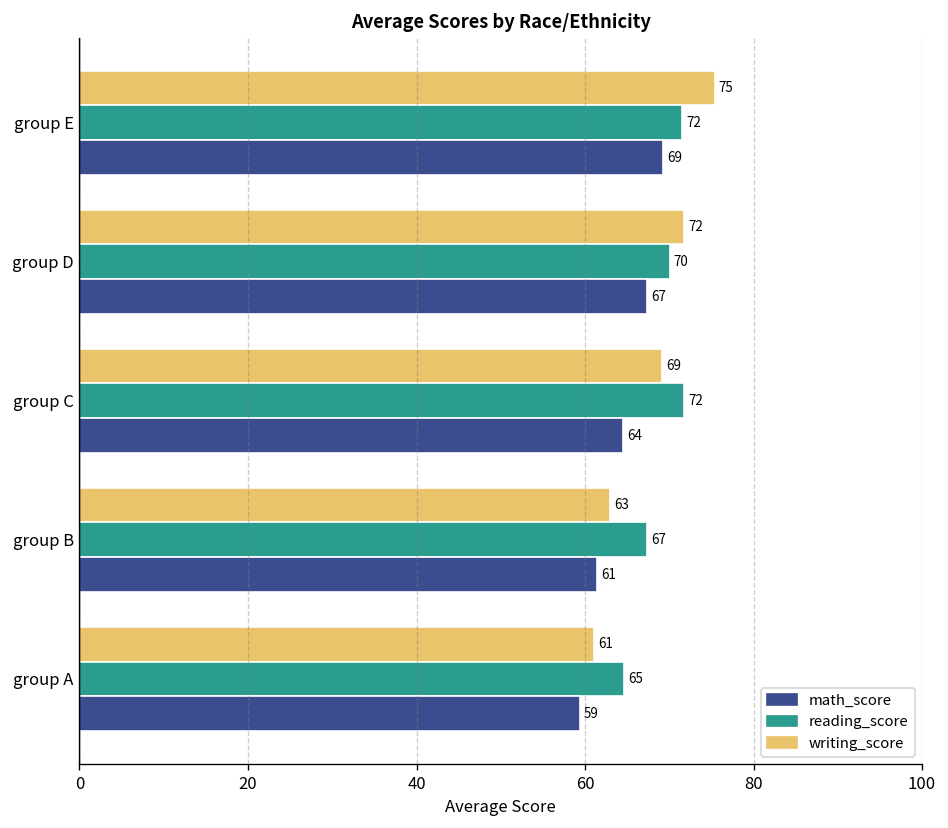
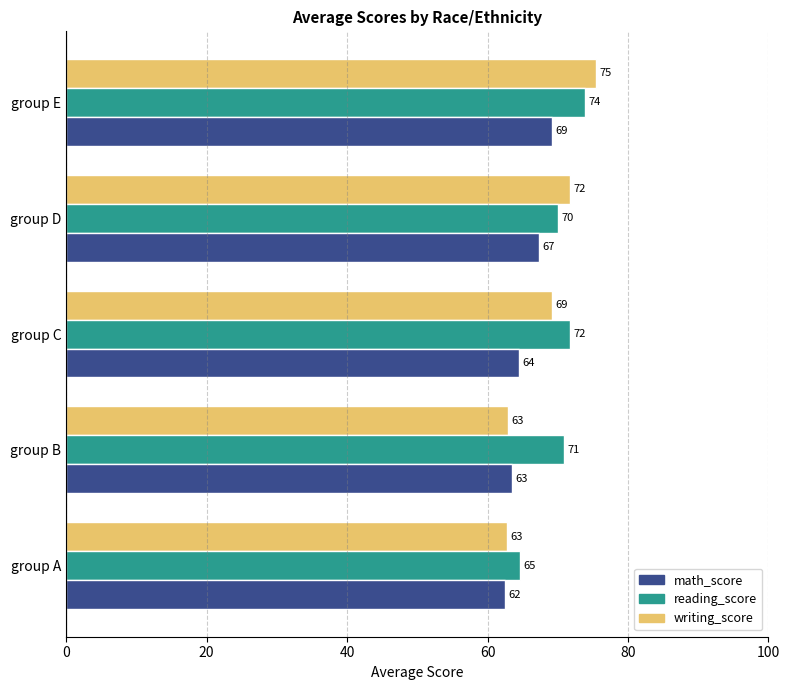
reading_score, group E: 72 -> 74
reading_score, group B: 67 -> 71
math_score, group B: 61 -> 63
writing_score, group A: 61 -> 63
math_score, group A: 59 -> 62
